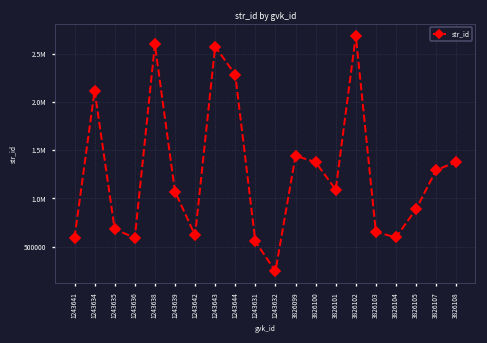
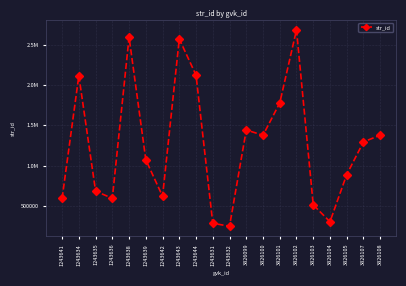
1243644: 2300000 -> 2100000
1243631: 600000 -> 300000
3826101: 1100000 -> 1800000
3826103: 700000 -> 500000
3826104: 600000 -> 300000
